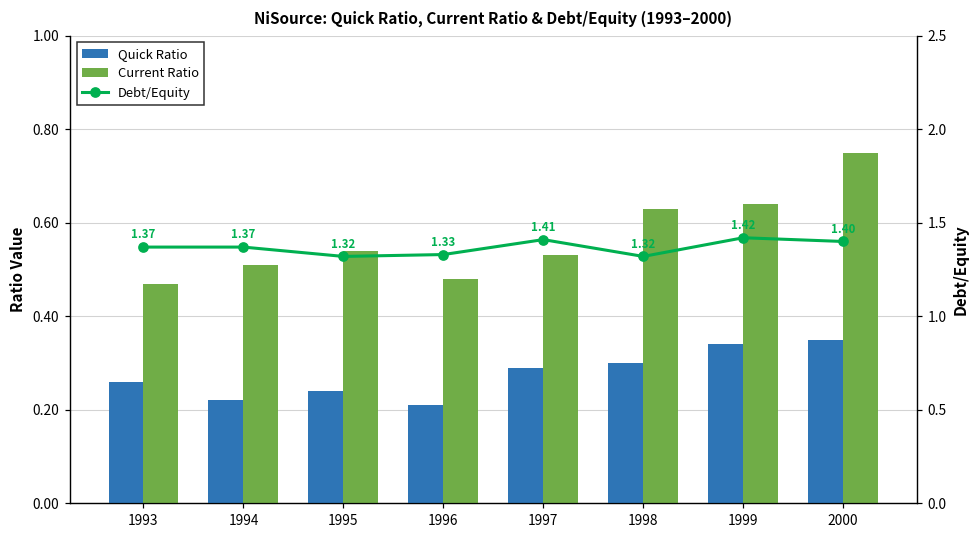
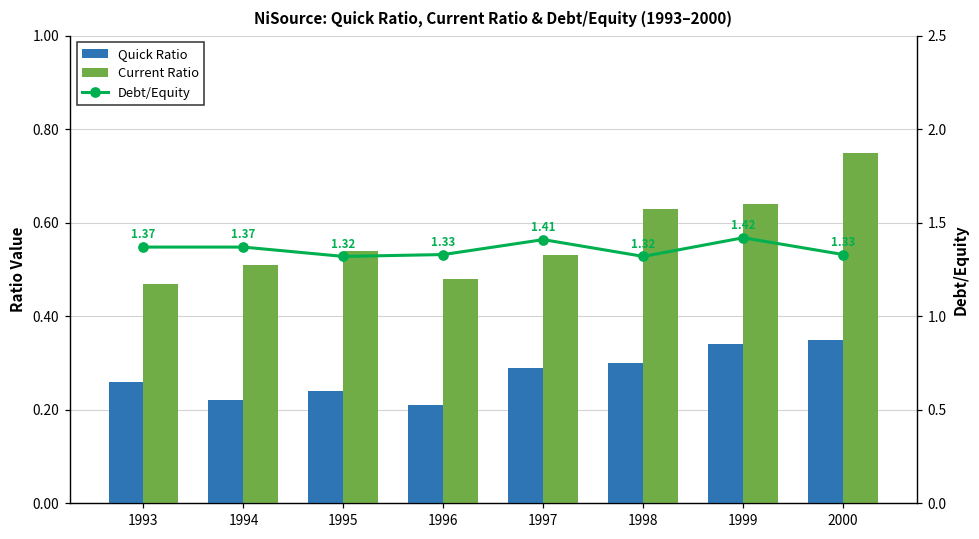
Debt/Equity, 2000: 1.40 -> 1.33
